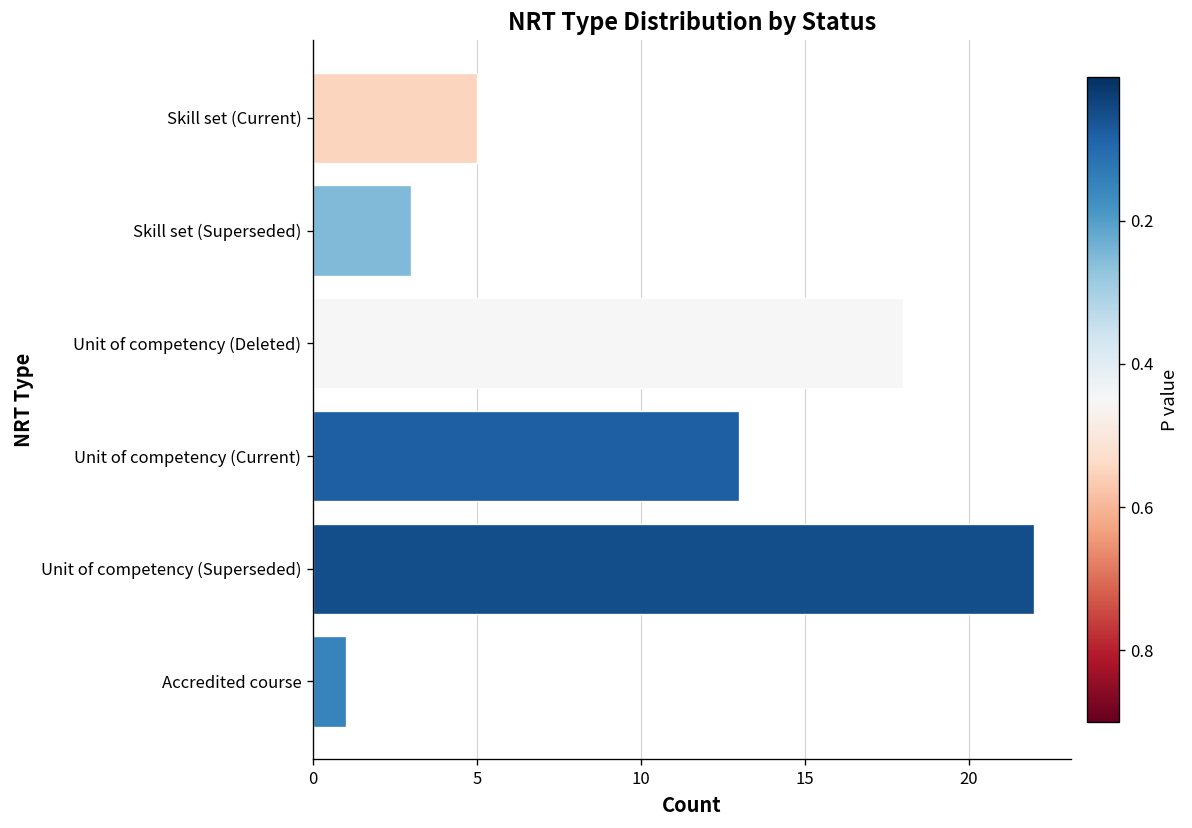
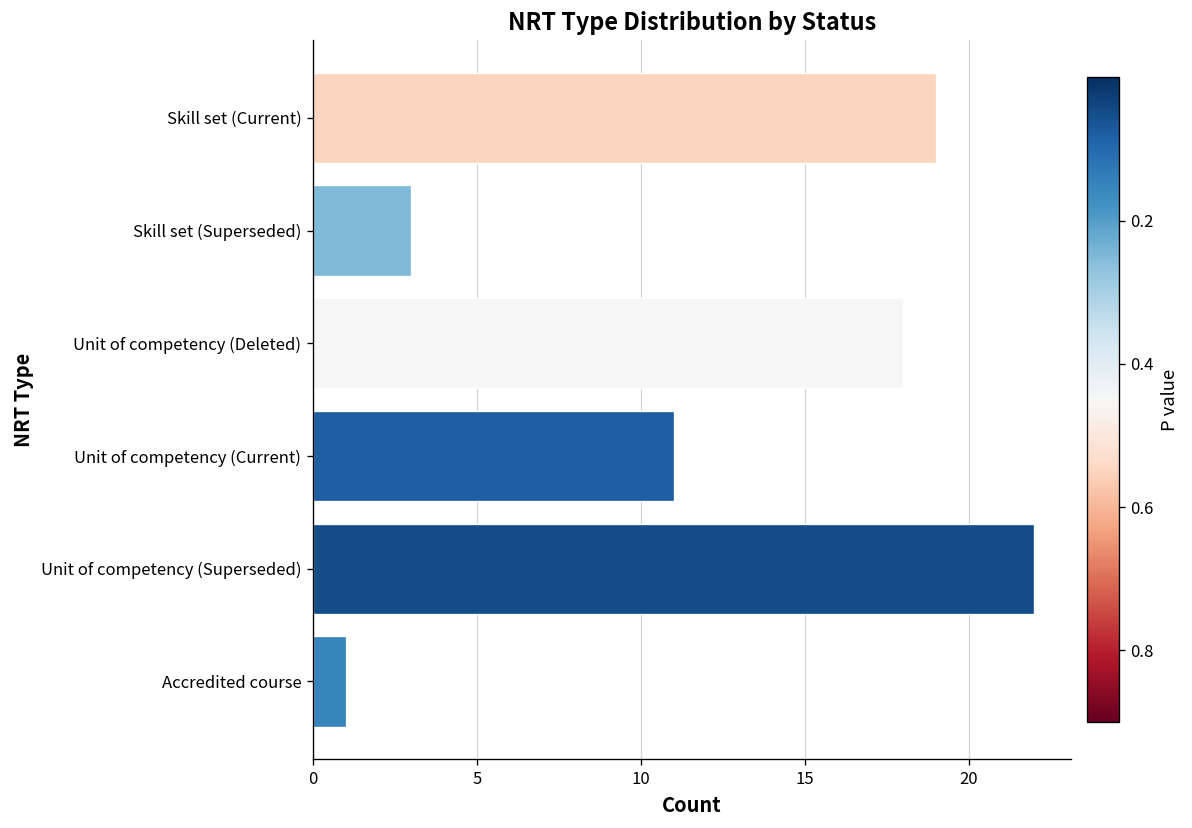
Skill set (Current): 5 -> 19
Unit of competency (Current): 13 -> 11
